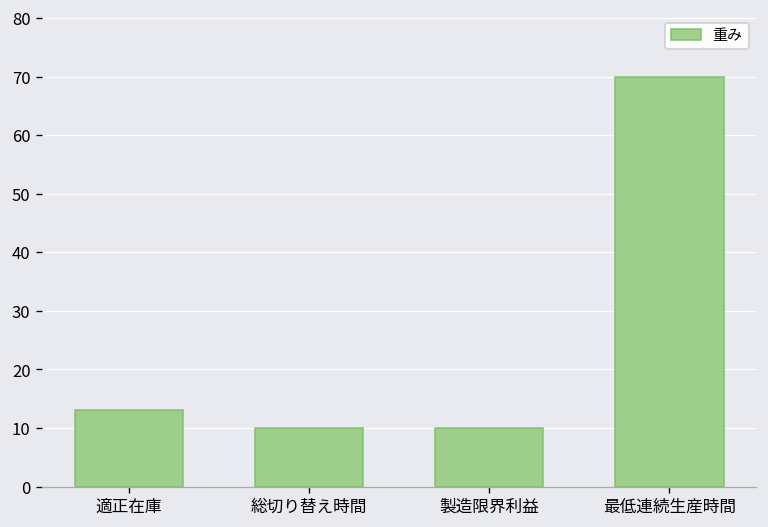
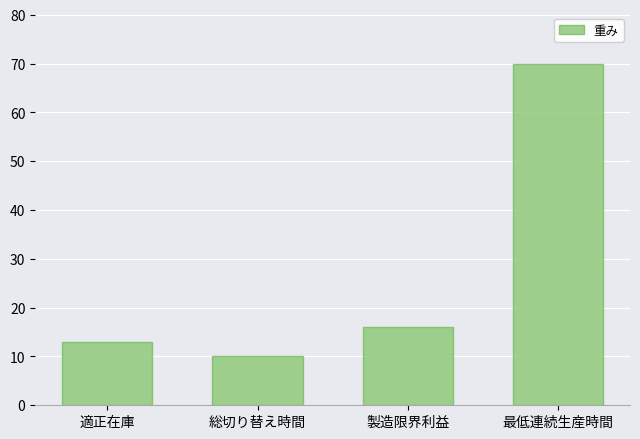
製造限界利益: 10 -> 16
